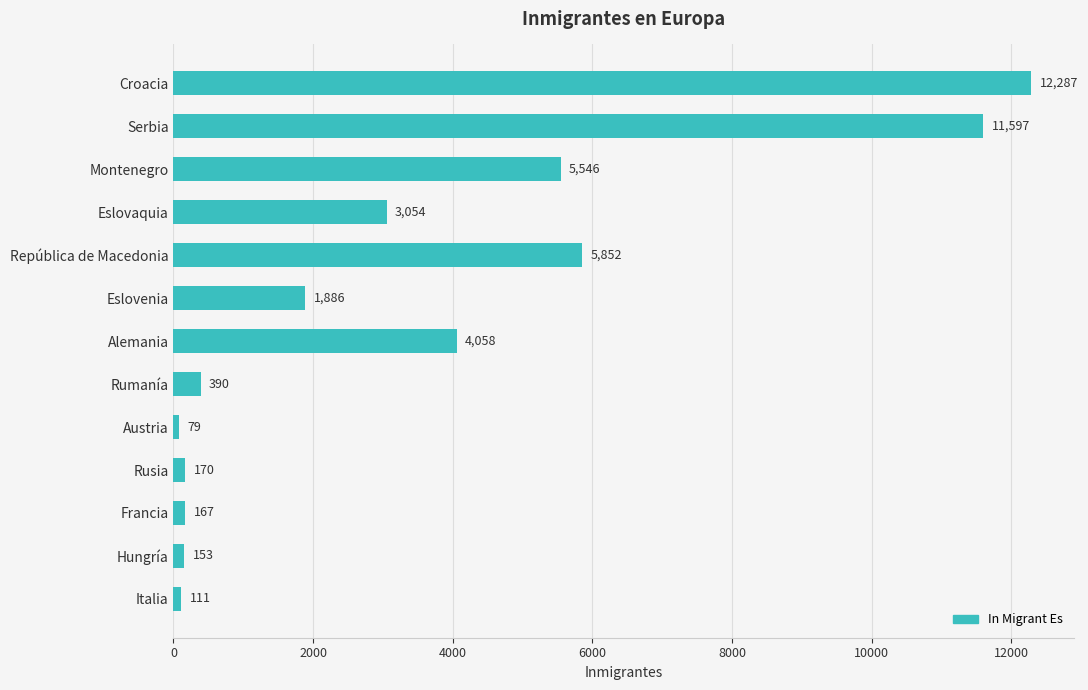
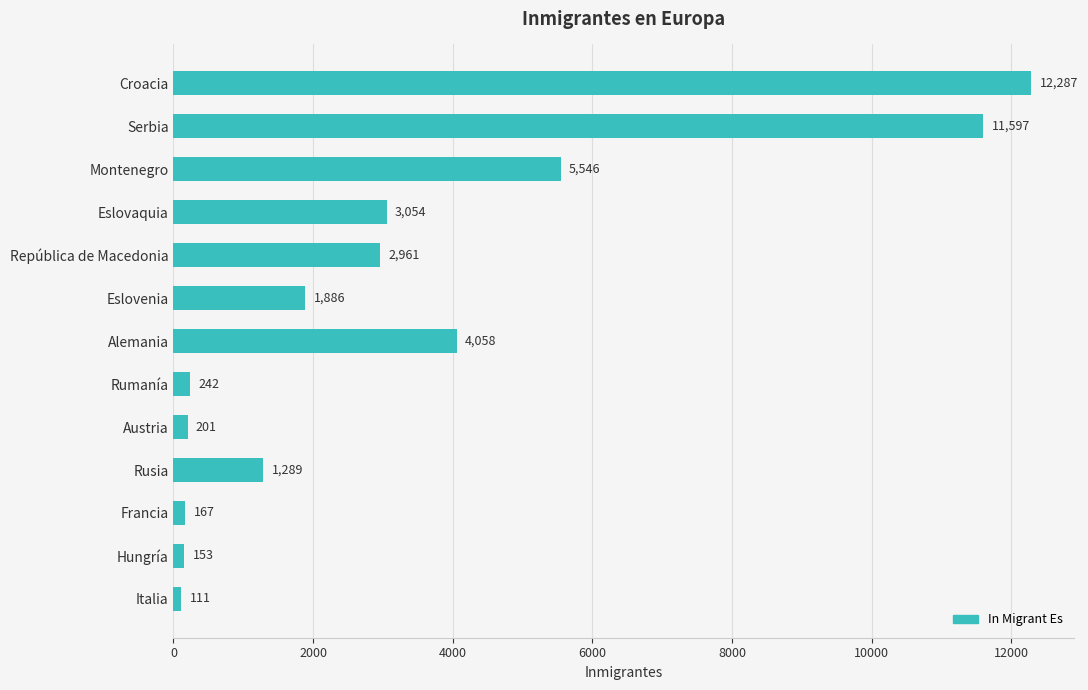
República de Macedonia: 5,852 -> 2,961
Rumanía: 390 -> 242
Austria: 79 -> 201
Rusia: 170 -> 1,289
